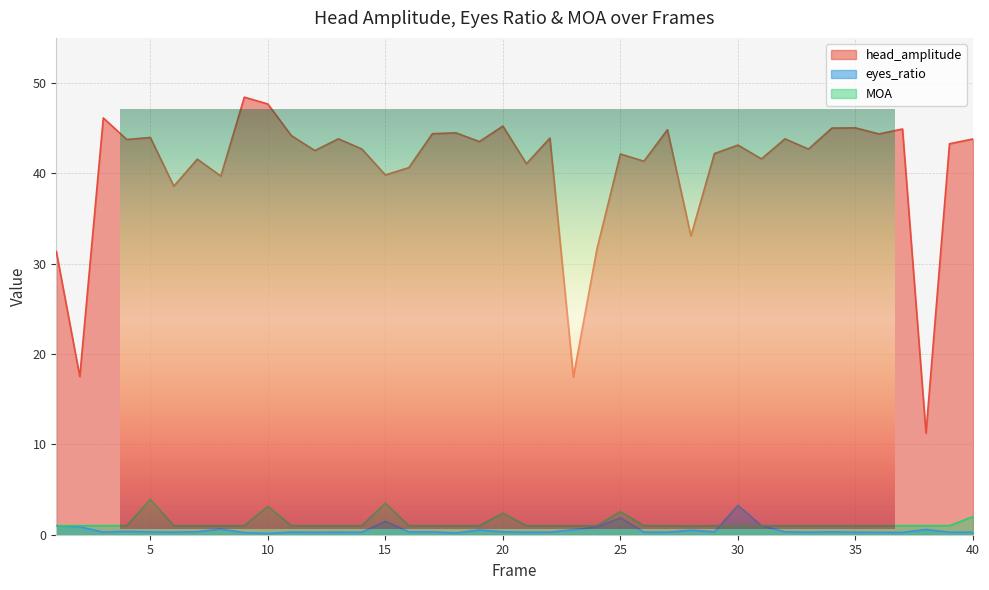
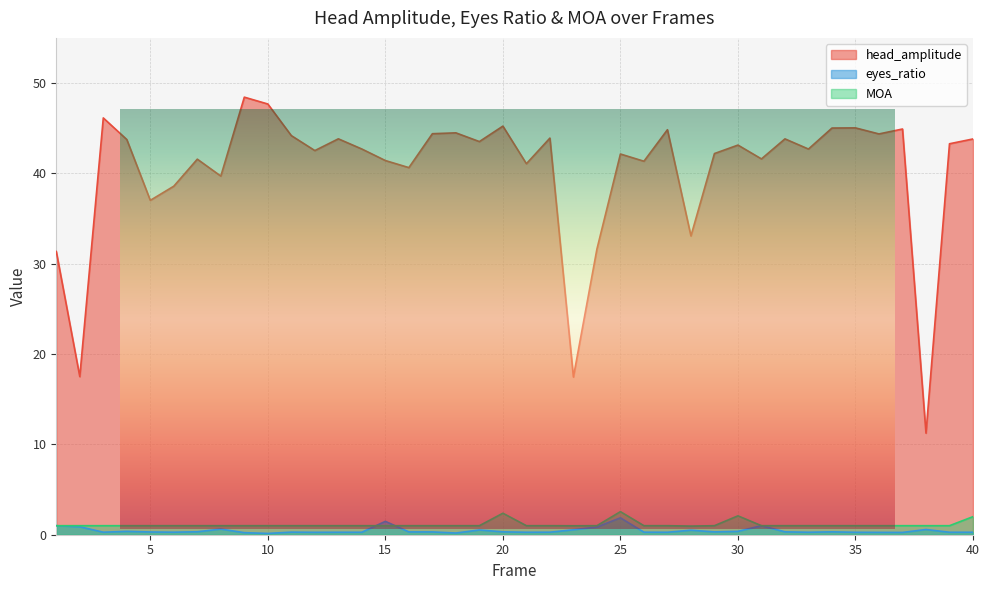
Head Amplitude, Eyes Ratio & MOA over Frames, head_amplitude, 5: 44 -> 37
Head Amplitude, Eyes Ratio & MOA over Frames, MOA, 5: 4 -> 1
Head Amplitude, Eyes Ratio & MOA over Frames, MOA, 10: 3 -> 1
Head Amplitude, Eyes Ratio & MOA over Frames, head_amplitude, 15: 40 -> 41
Head Amplitude, Eyes Ratio & MOA over Frames, MOA, 15: 3 -> 1
Head Amplitude, Eyes Ratio & MOA over Frames, eyes_ratio, 30: 3 -> 0
Head Amplitude, Eyes Ratio & MOA over Frames, MOA, 30: 1 -> 2
